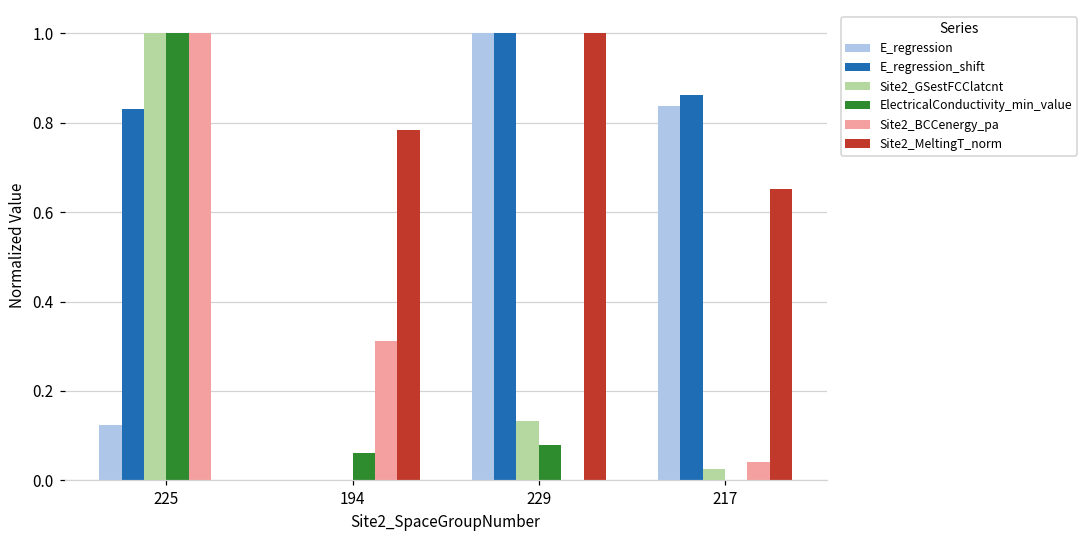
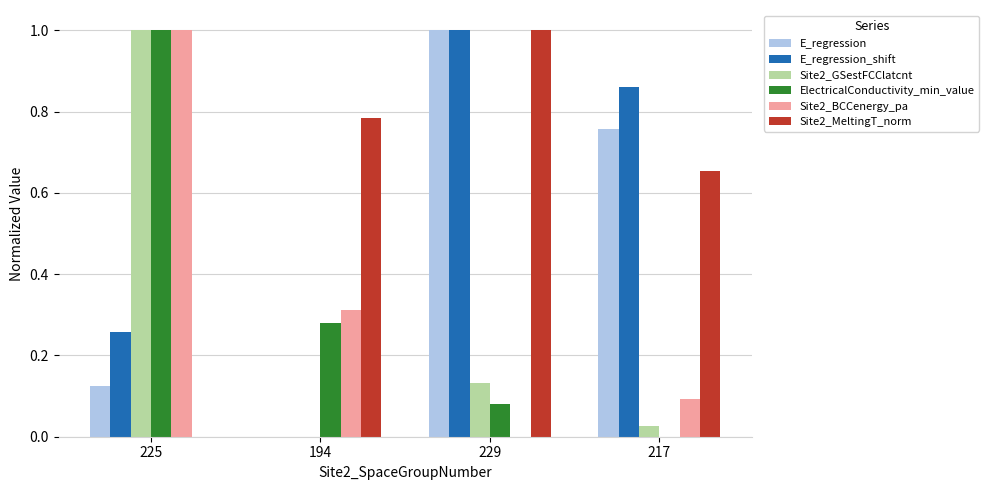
E_regression_shift, 225: 0.83 -> 0.26
ElectricalConductivity_min_value, 194: 0.06 -> 0.28
E_regression, 217: 0.84 -> 0.76
Site2_BCCenergy_pa, 217: 0.04 -> 0.09
